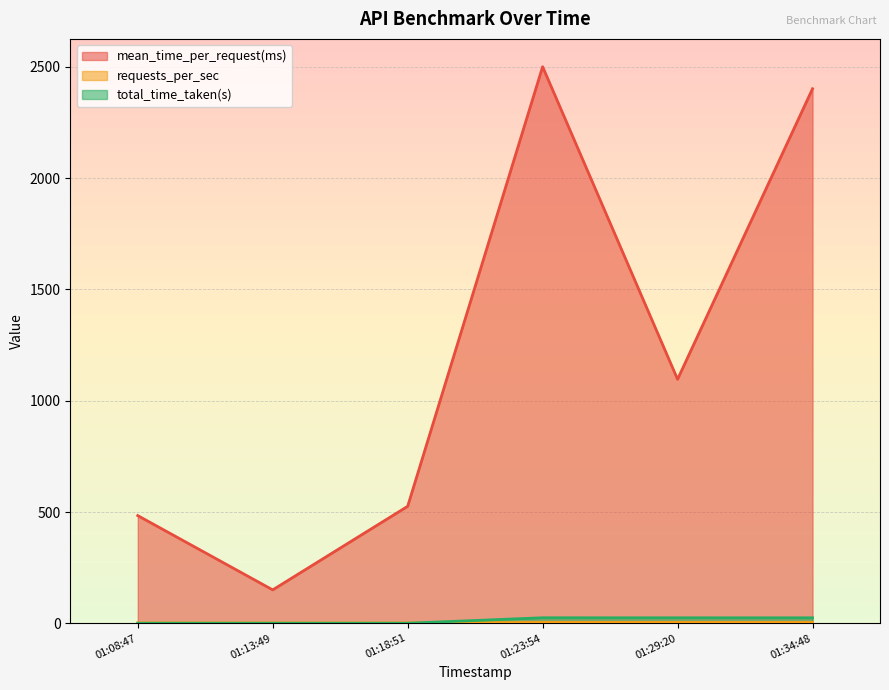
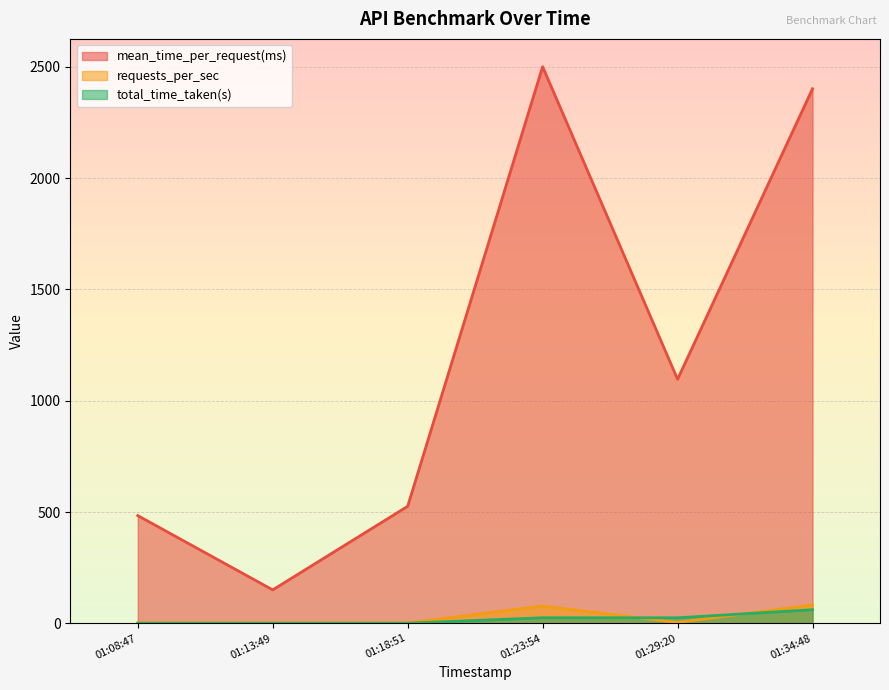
requests_per_sec, 01:23:54: 0 -> 80
requests_per_sec, 01:34:48: 0 -> 80
total_time_taken(s), 01:34:48: 20 -> 60
